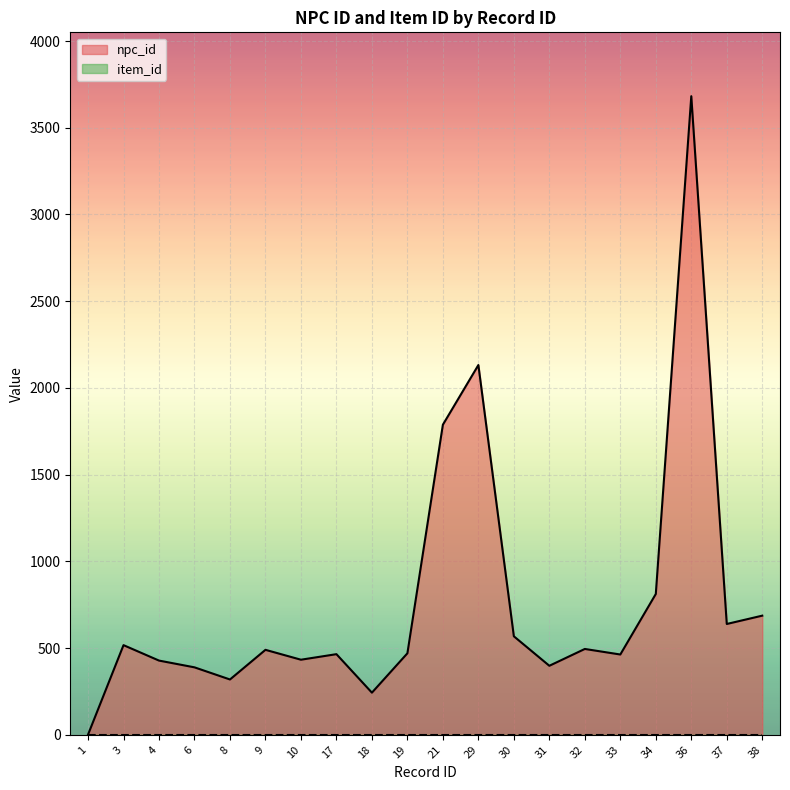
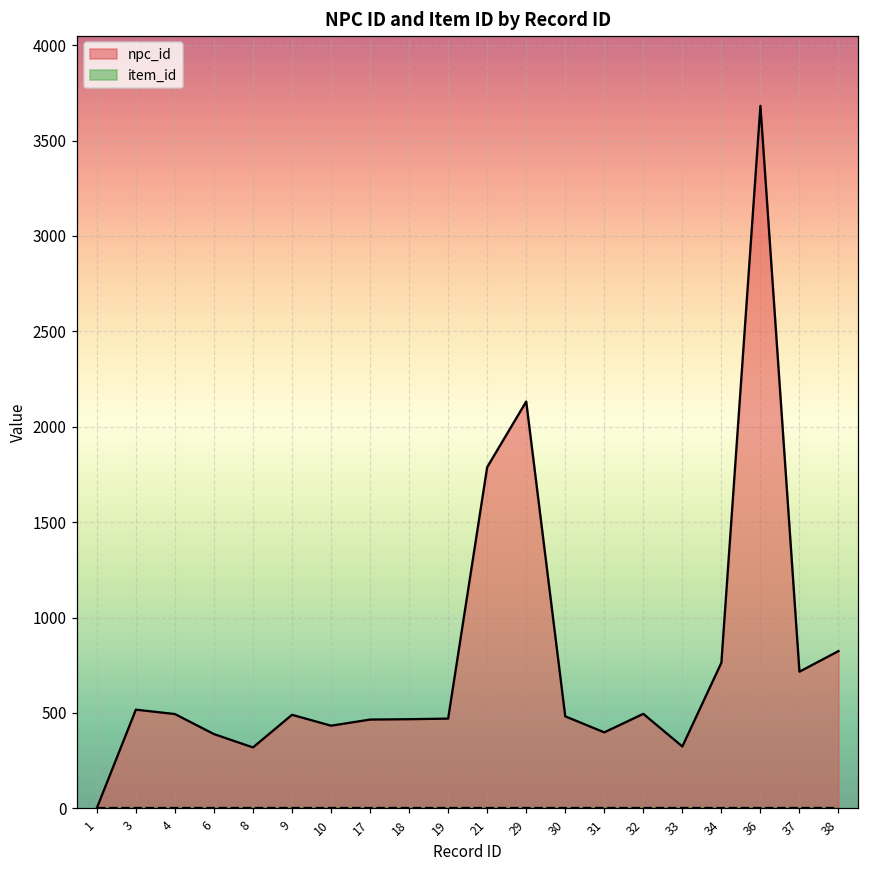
npc_id, 4: 430 -> 490
npc_id, 18: 240 -> 470
npc_id, 30: 570 -> 480
npc_id, 33: 460 -> 320
npc_id, 34: 810 -> 760
npc_id, 37: 640 -> 720
npc_id, 38: 690 -> 820
